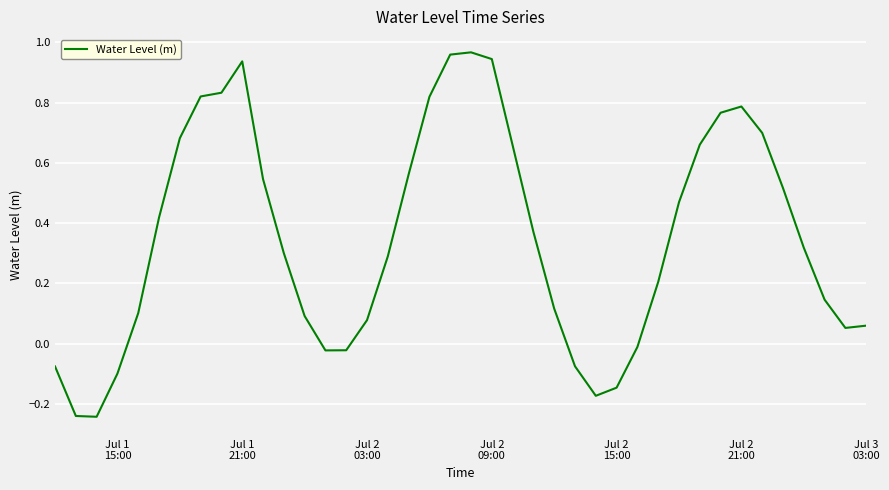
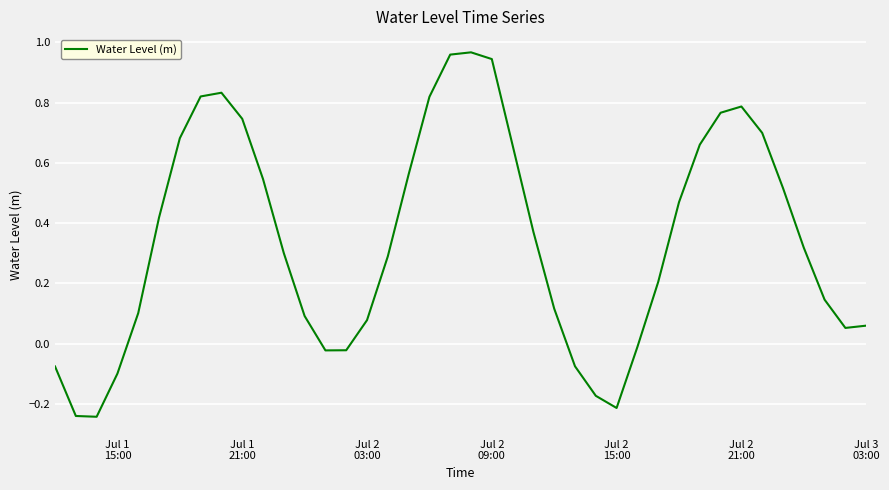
Jul 1 21:00: 0.94 -> 0.75
Jul 2 15:00: -0.15 -> -0.21
